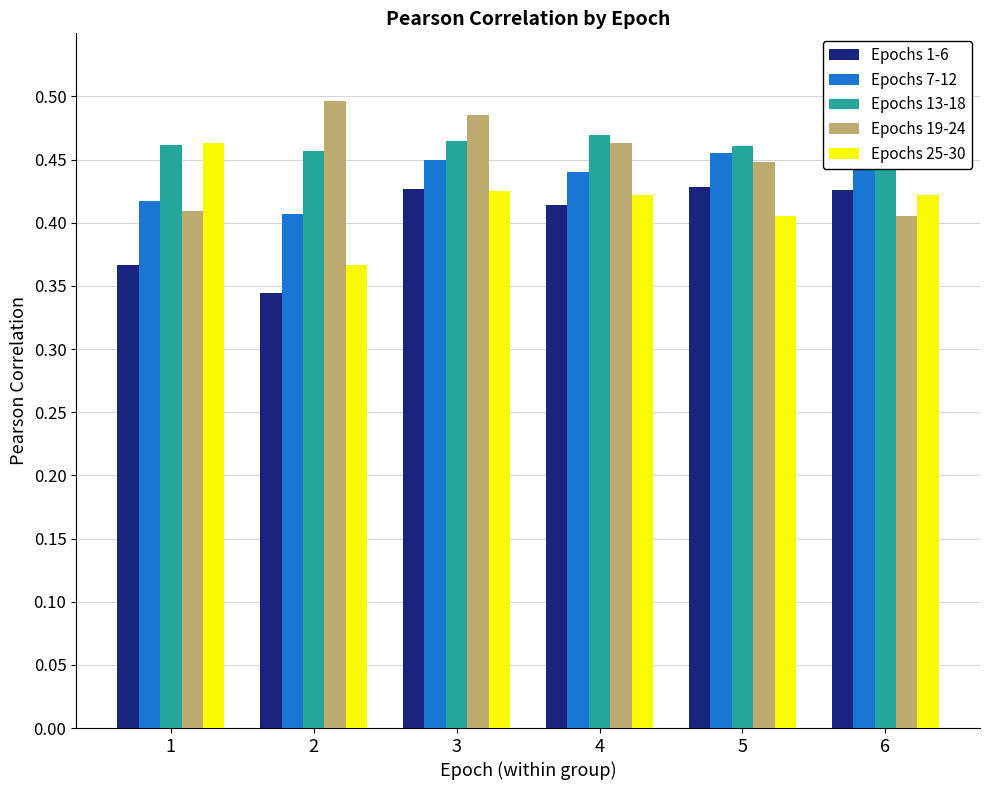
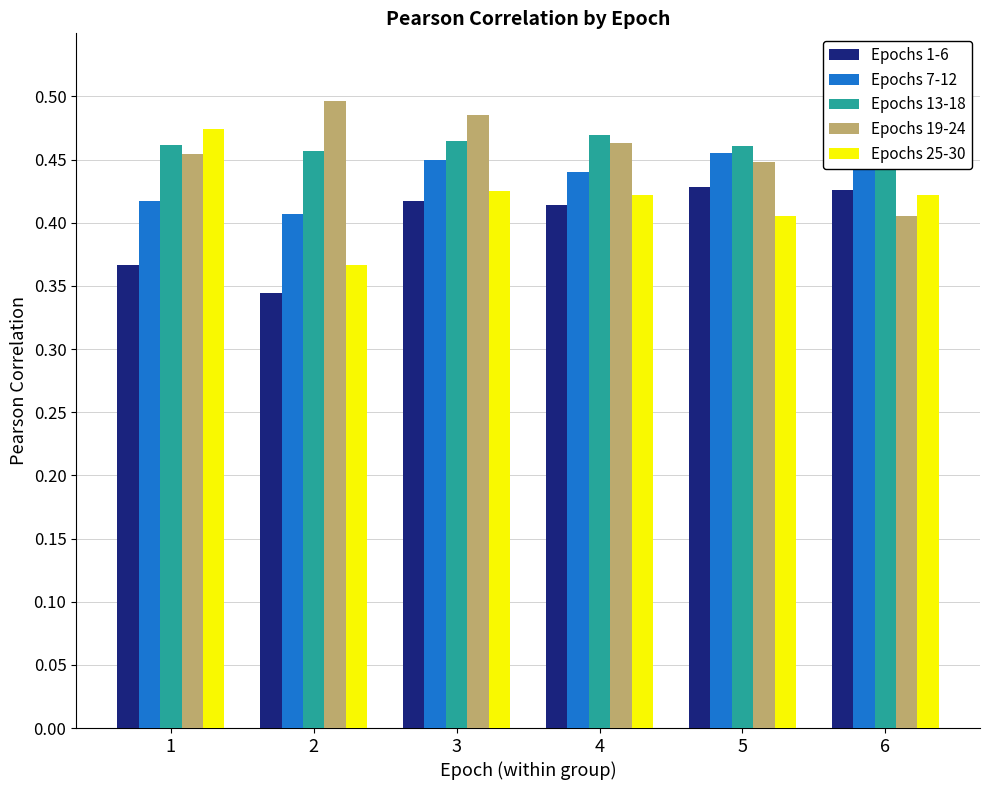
Epochs 19-24, 1: 0.410 -> 0.454
Epochs 25-30, 1: 0.463 -> 0.475
Epochs 1-6, 3: 0.427 -> 0.418
